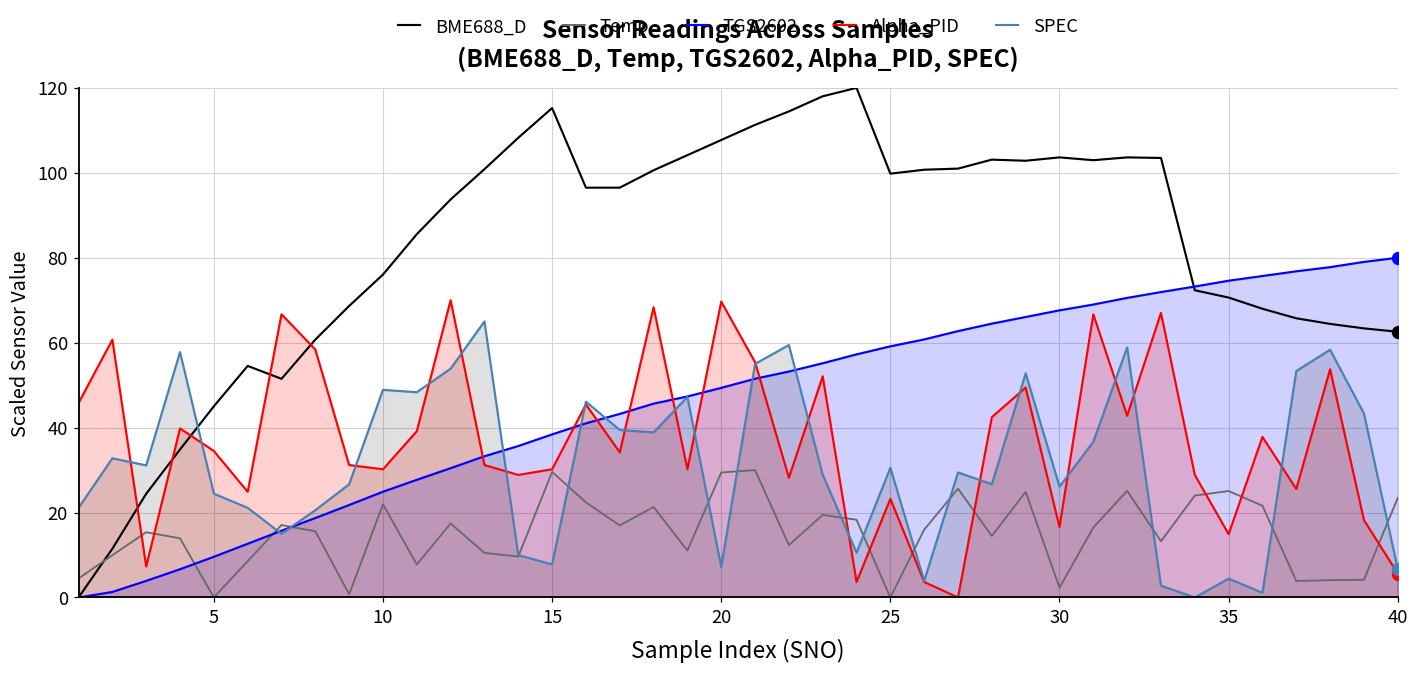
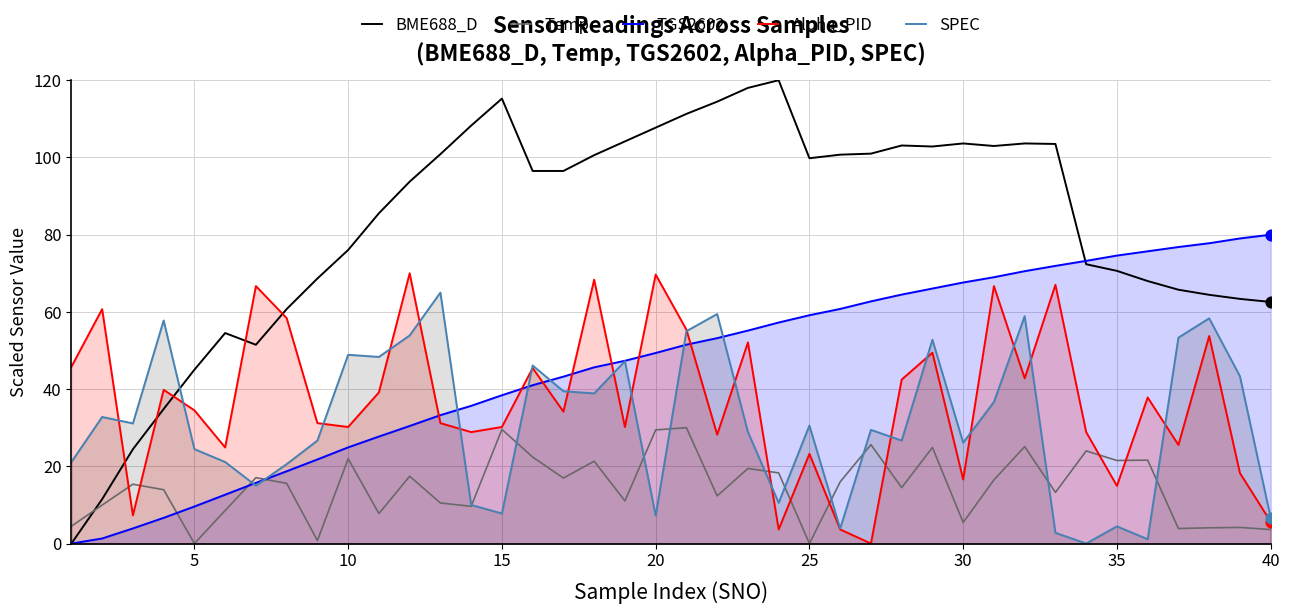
Temp, 30: 2 -> 5
Temp, 35: 25 -> 22
Temp, 40: 23 -> 4
